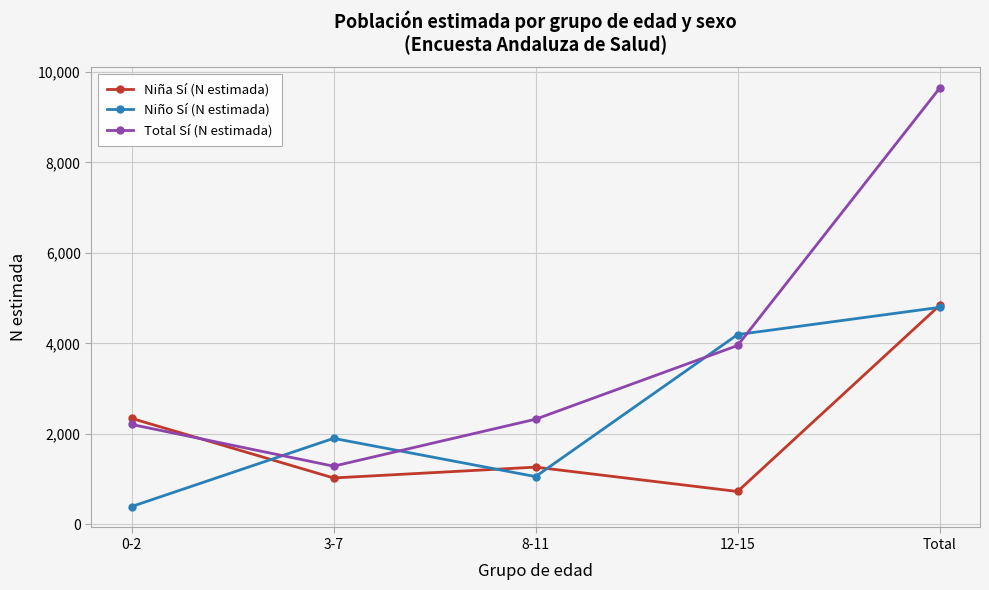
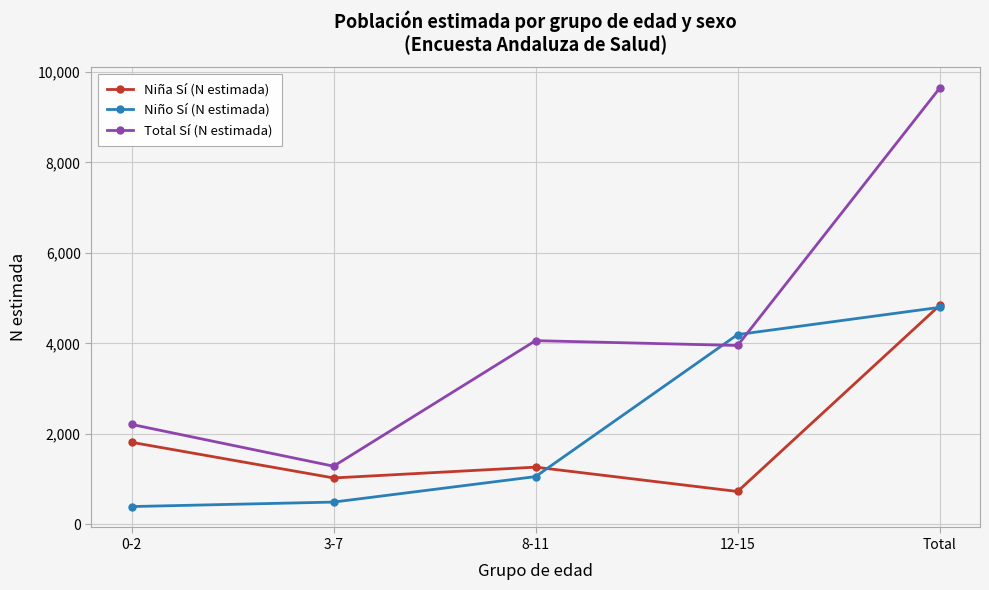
Niña Sí (N estimada), 0-2: 2,300 -> 1,800
Niño Sí (N estimada), 3-7: 1,900 -> 500
Total Sí (N estimada), 8-11: 2,300 -> 4,100
